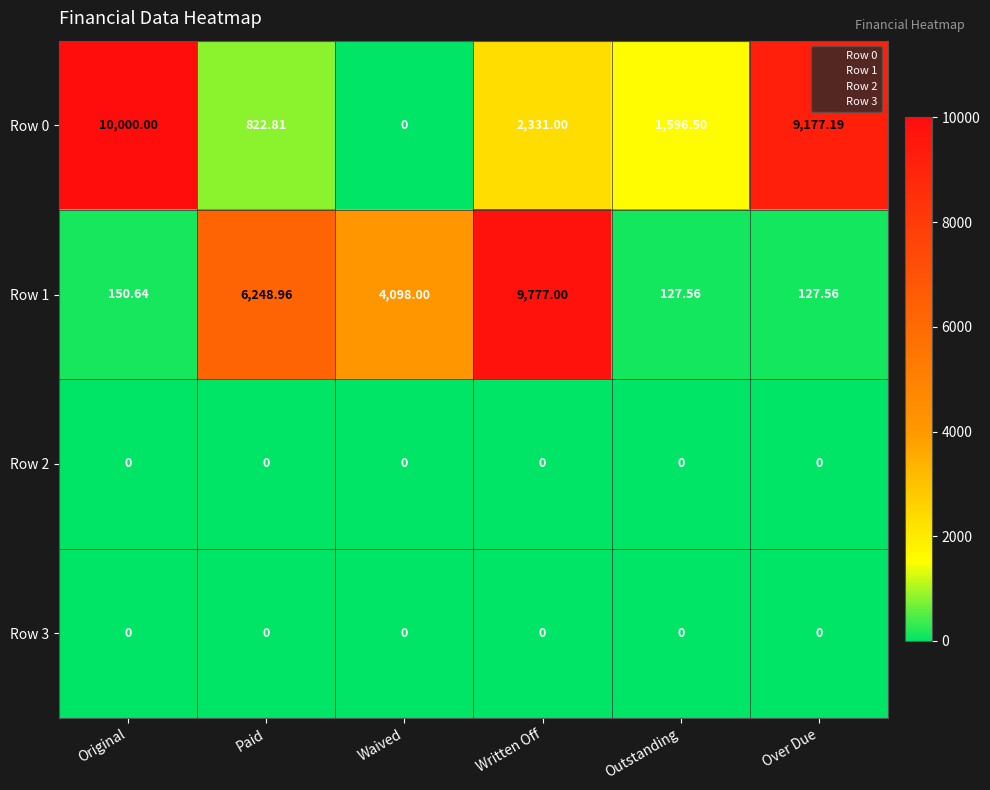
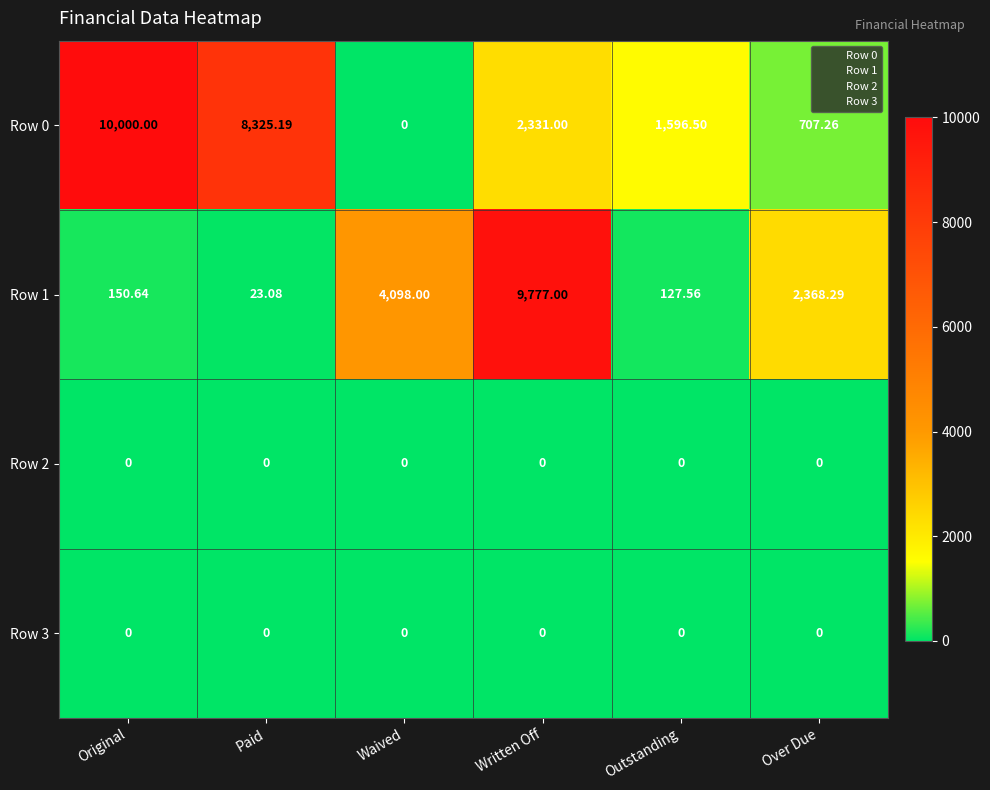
Row 0, Paid: 822.81 -> 8,325.19
Row 0, Over Due: 9,177.19 -> 707.26
Row 1, Paid: 6,248.96 -> 23.08
Row 1, Over Due: 127.56 -> 2,368.29
